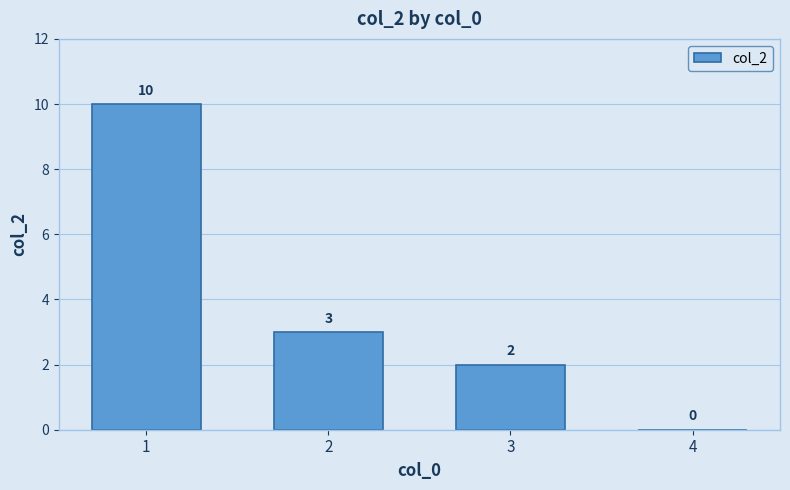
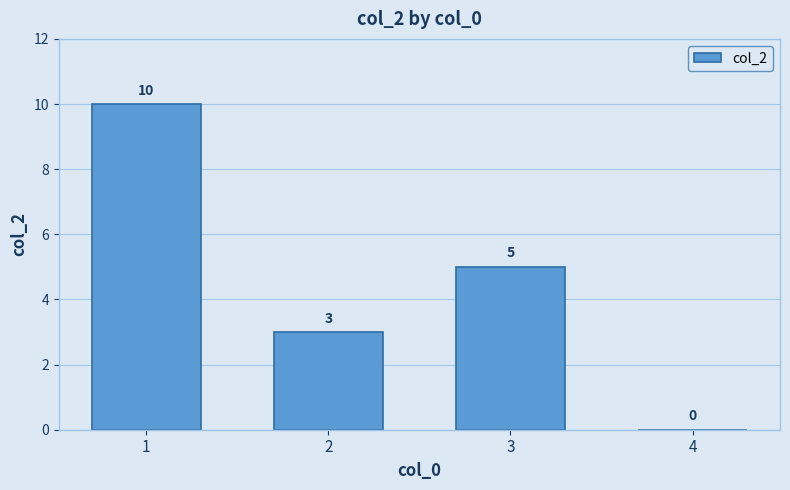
3: 2 -> 5
